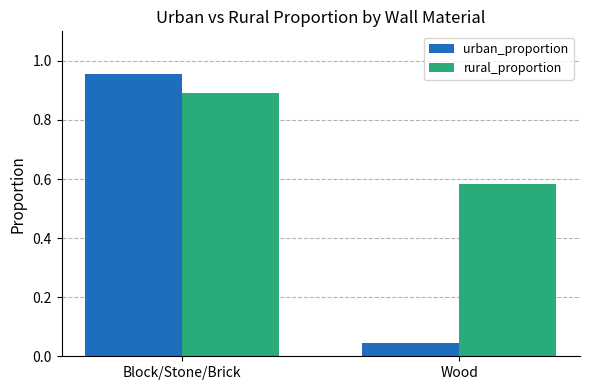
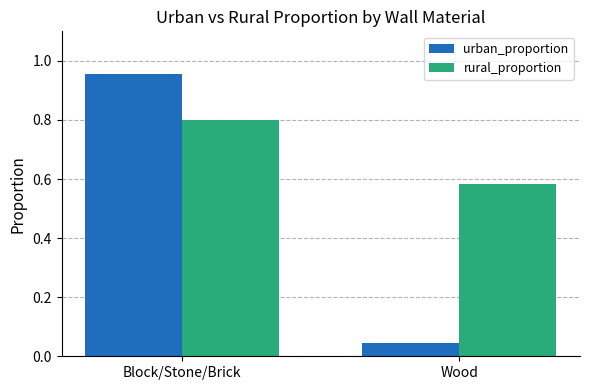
rural_proportion, Block/Stone/Brick: 0.89 -> 0.80
